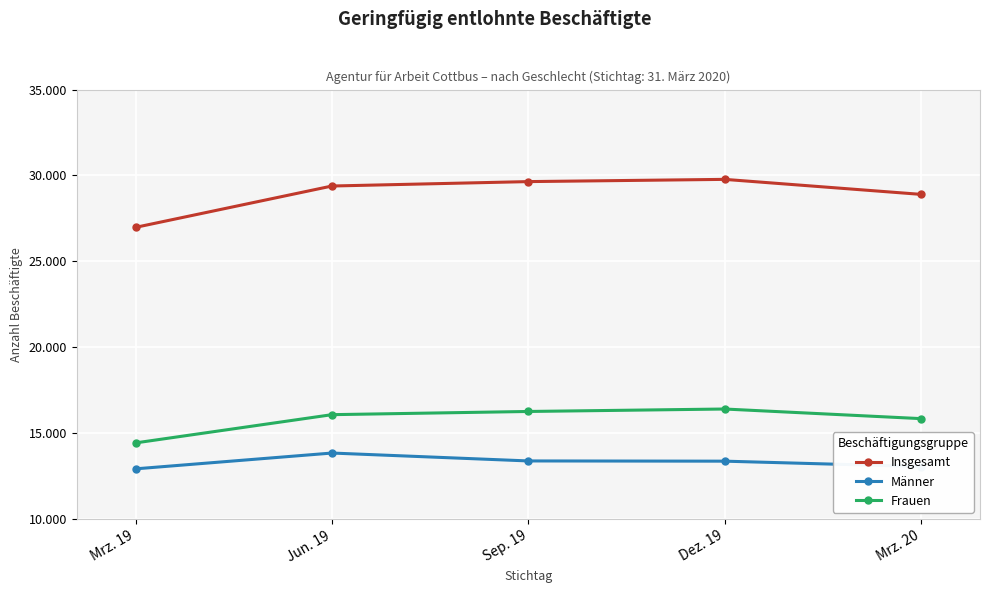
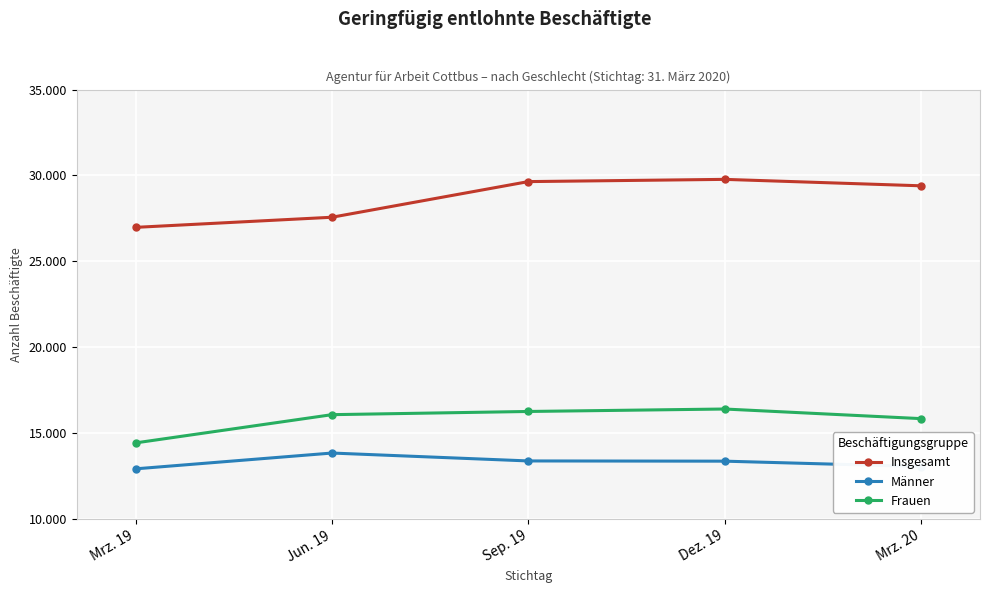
Insgesamt, Jun. 19: 29.4 -> 27.6
Insgesamt, Mrz. 20: 28.9 -> 29.4
